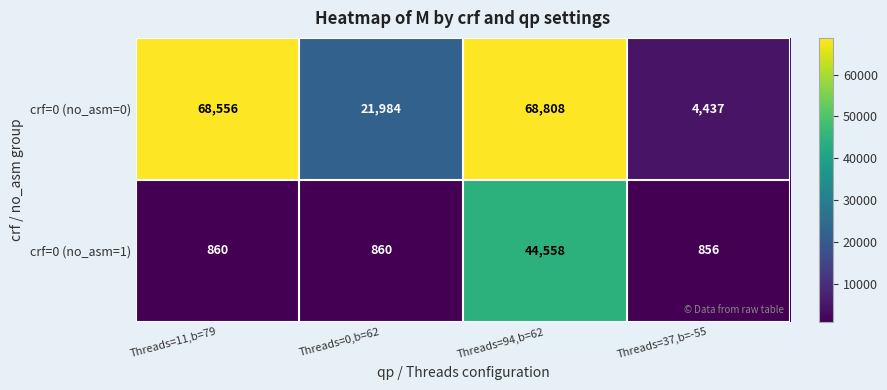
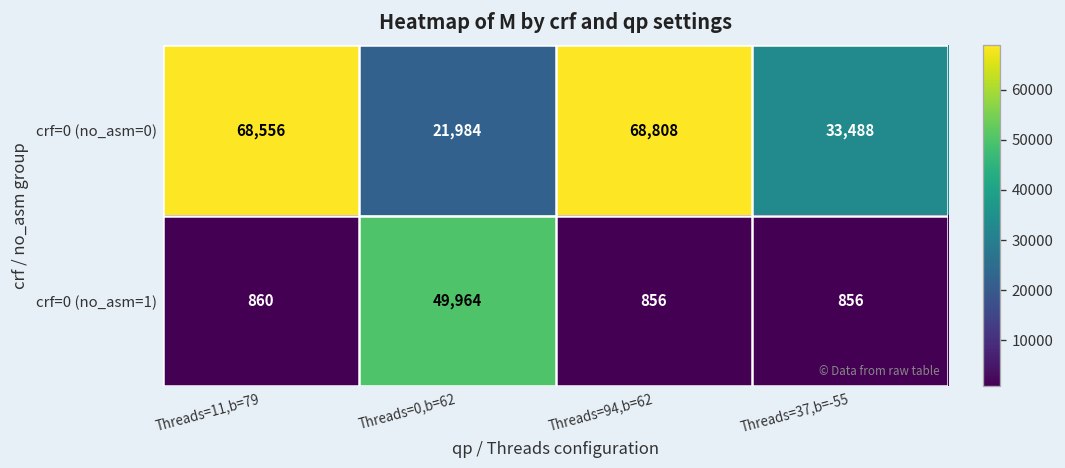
crf=0 (no_asm=0), Threads=37,b=-55: 4,437 -> 33,488
crf=0 (no_asm=1), Threads=0,b=62: 860 -> 49,964
crf=0 (no_asm=1), Threads=94,b=62: 44,558 -> 856
